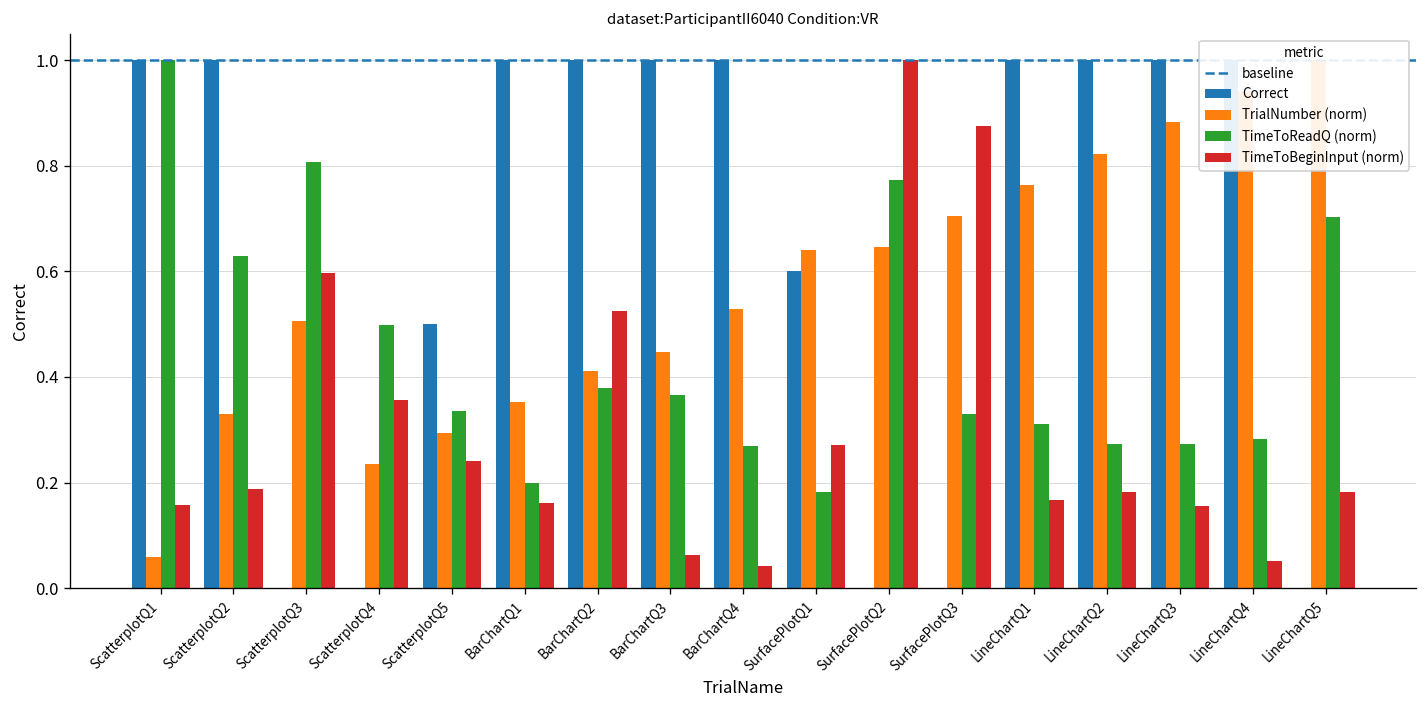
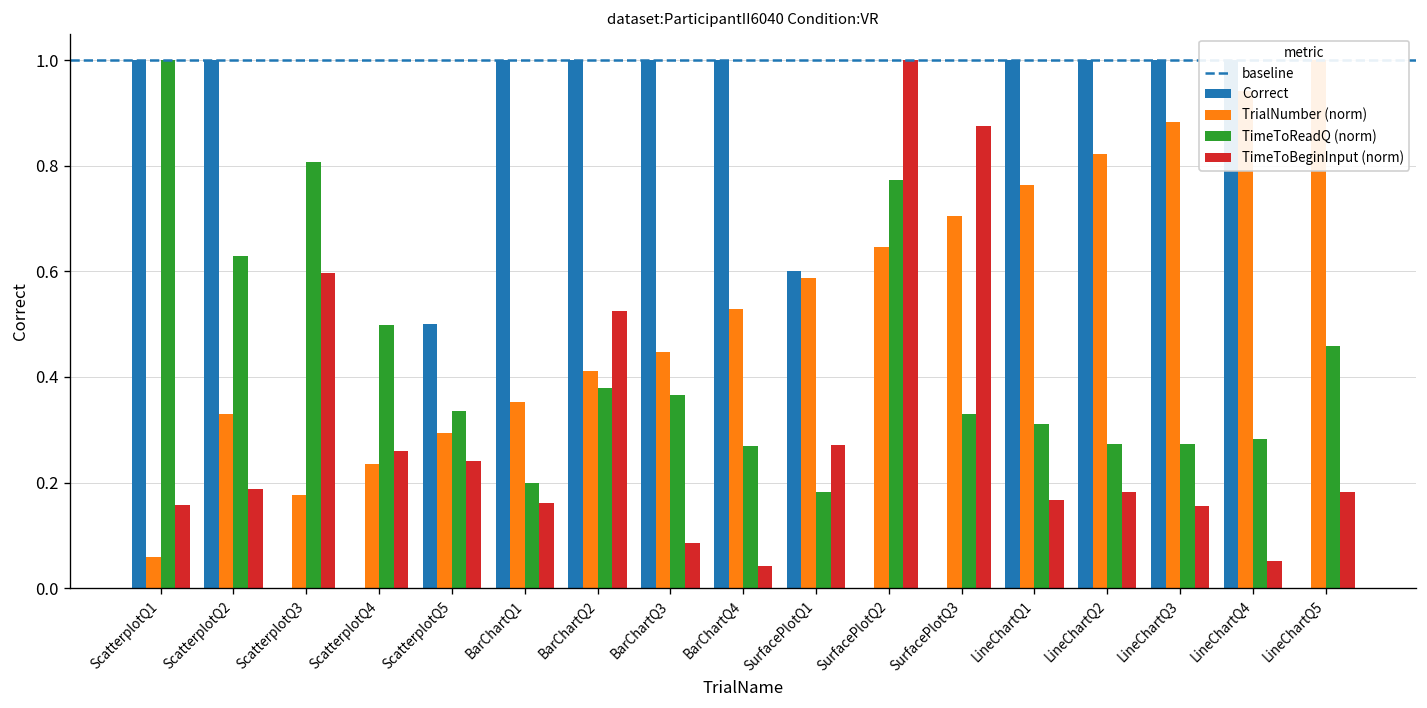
TrialNumber (norm), ScatterplotQ3: 0.51 -> 0.18
TimeToBeginInput (norm), ScatterplotQ4: 0.36 -> 0.26
TimeToBeginInput (norm), BarChartQ3: 0.06 -> 0.08
TrialNumber (norm), SurfacePlotQ1: 0.64 -> 0.59
TimeToReadQ (norm), LineChartQ5: 0.70 -> 0.46
